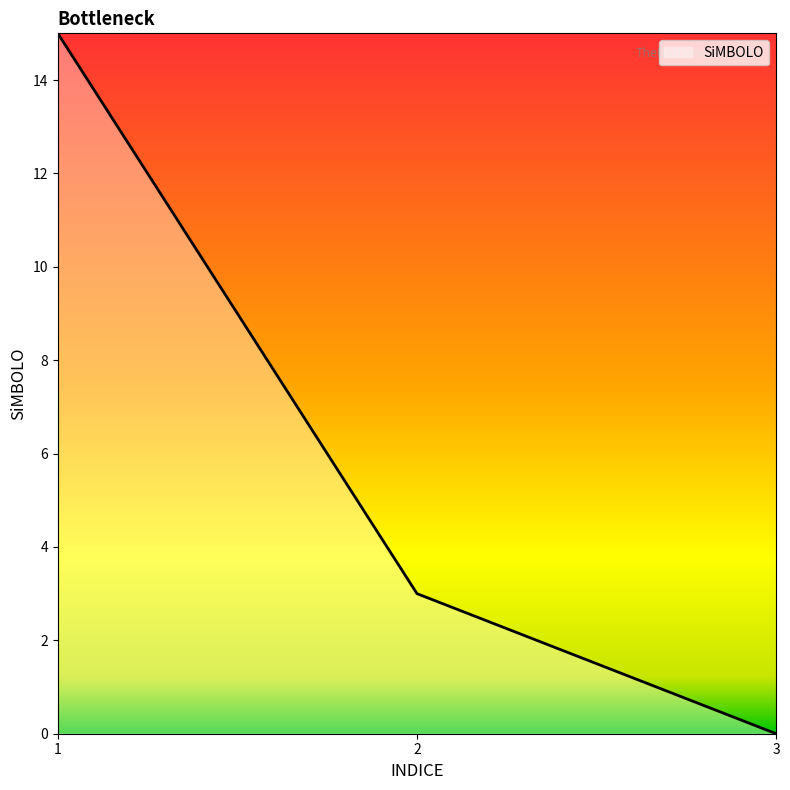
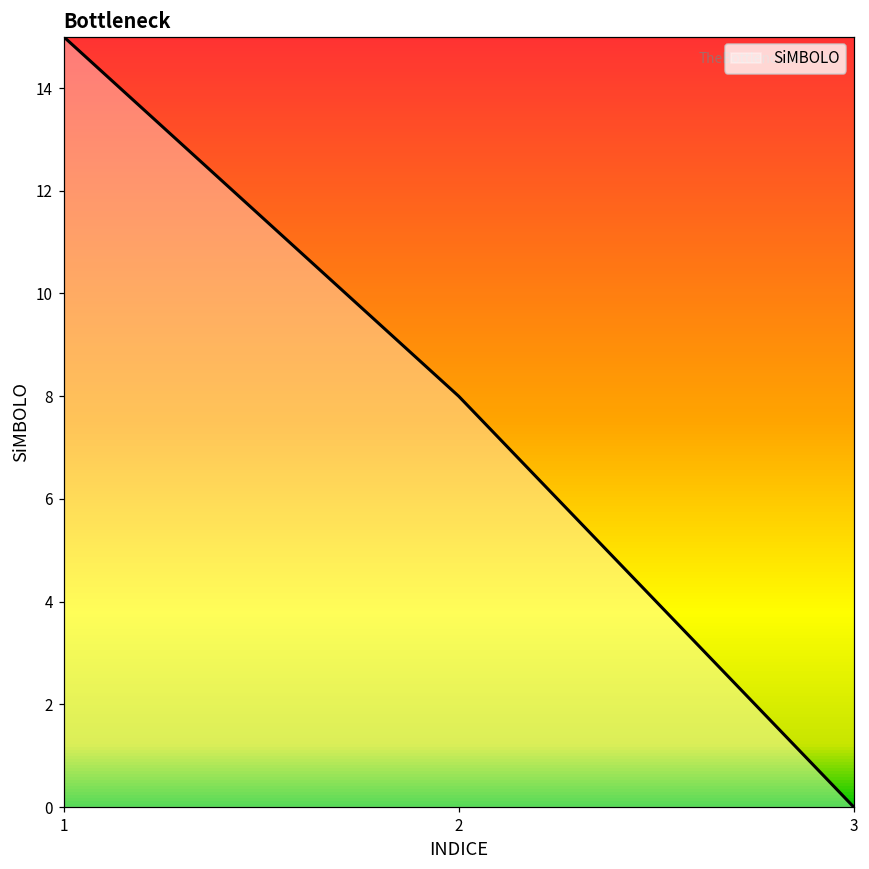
2: 3 -> 8
